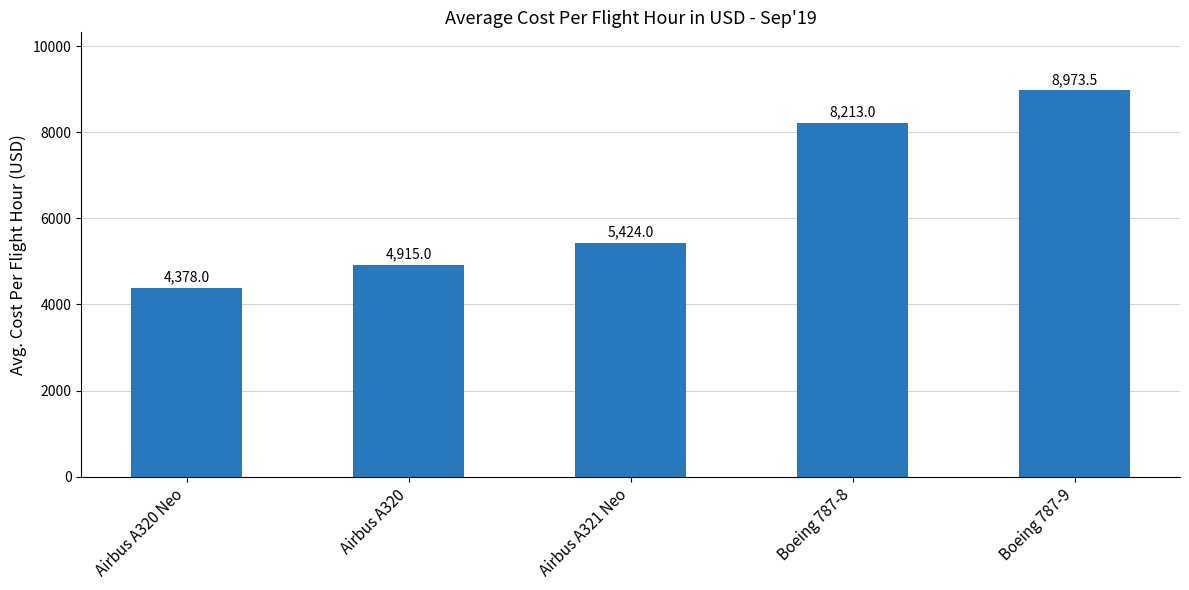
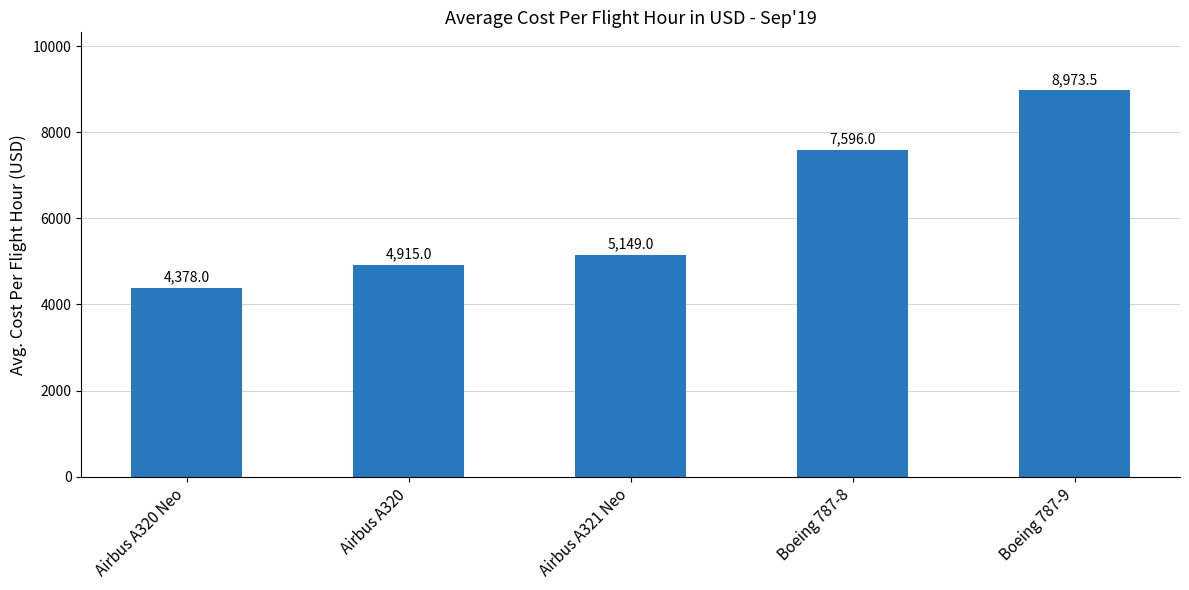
Airbus A321 Neo: 5,424.0 -> 5,149.0
Boeing 787-8: 8,213.0 -> 7,596.0
